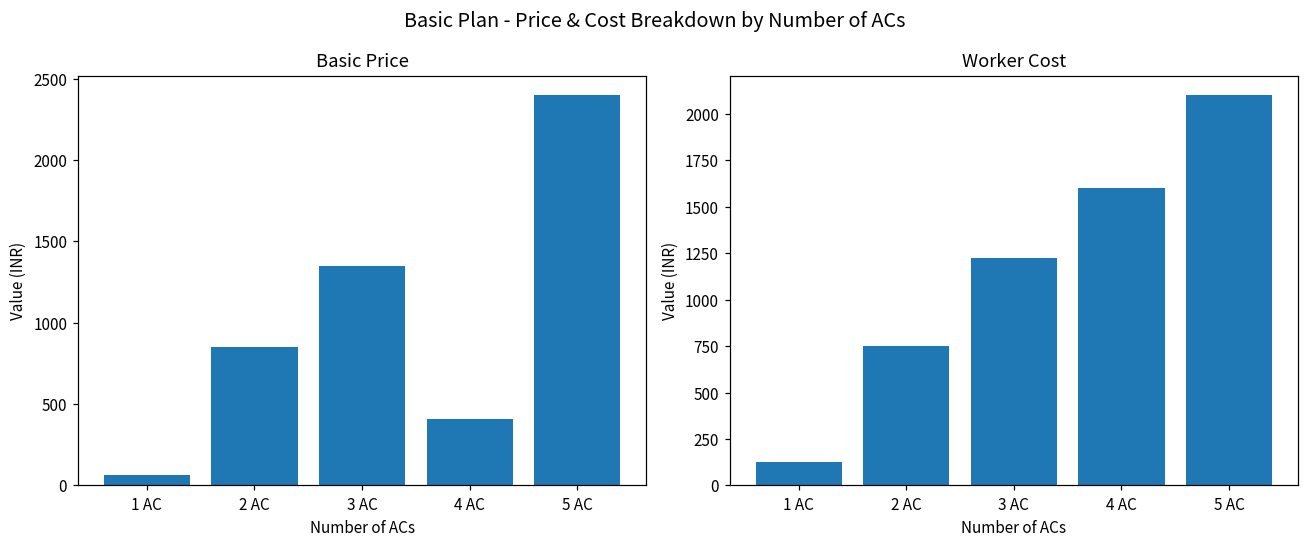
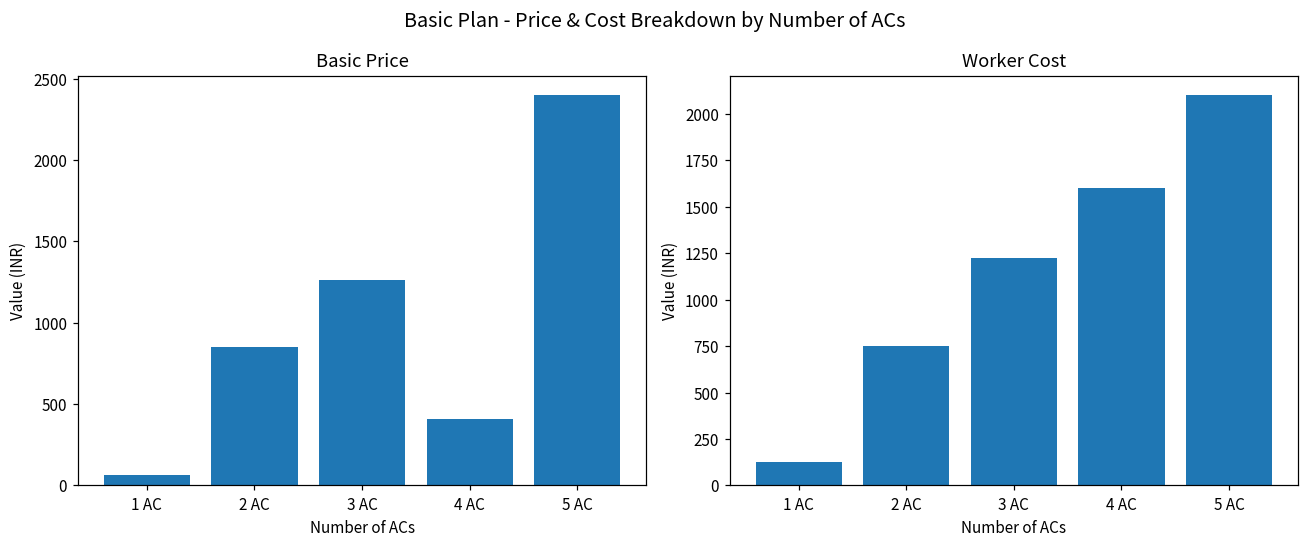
Basic Price, 3 AC: 1350 -> 1260
